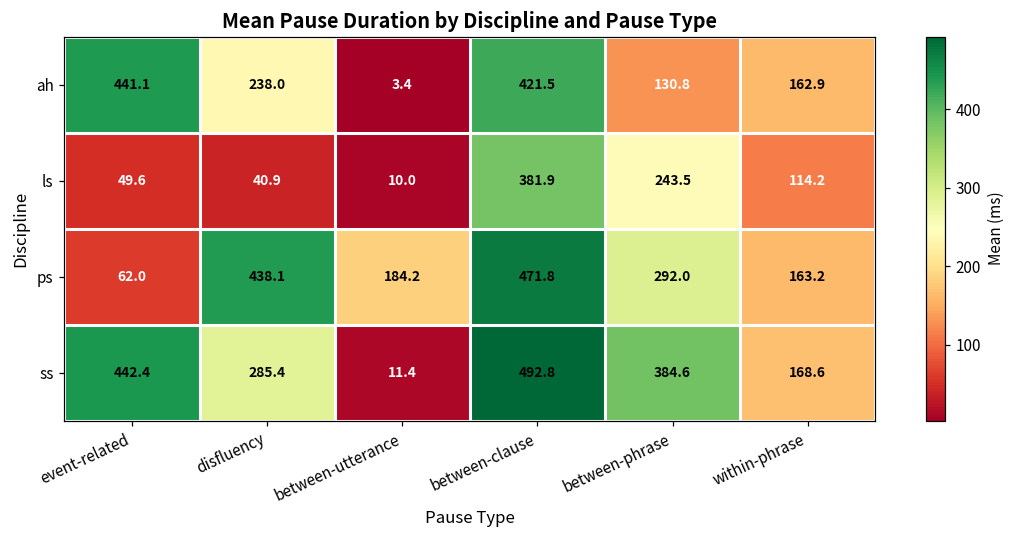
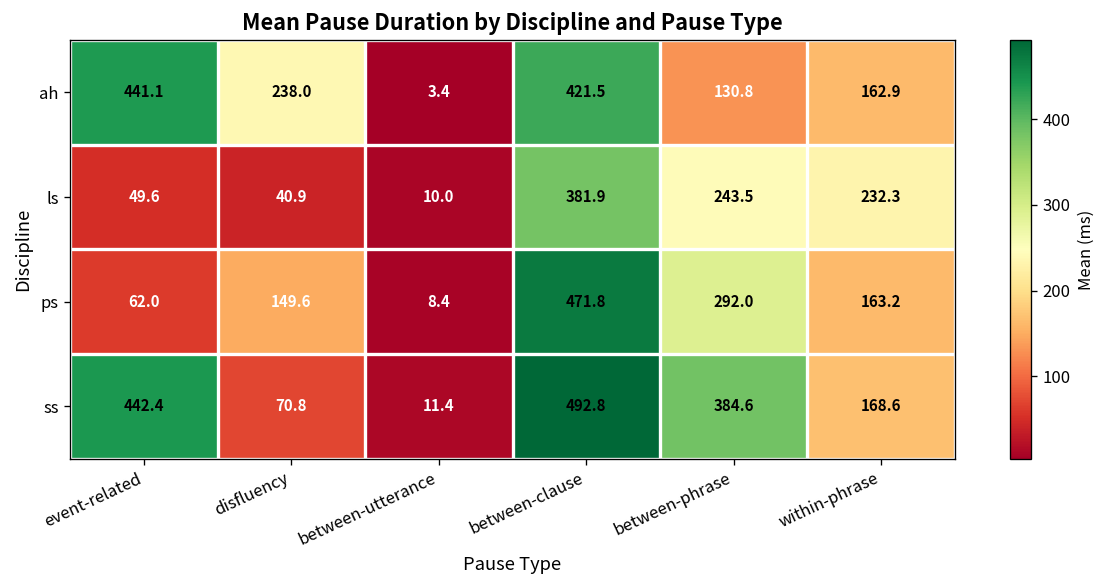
ls, within-phrase: 114.2 -> 232.3
ps, disfluency: 438.1 -> 149.6
ps, between-utterance: 184.2 -> 8.4
ss, disfluency: 285.4 -> 70.8
